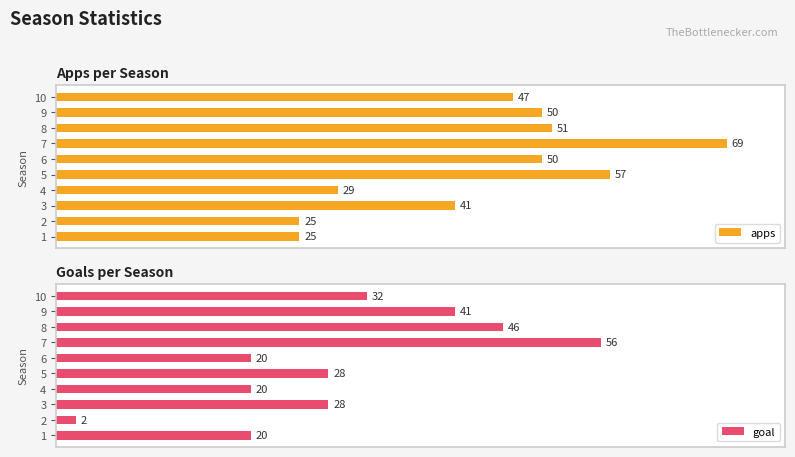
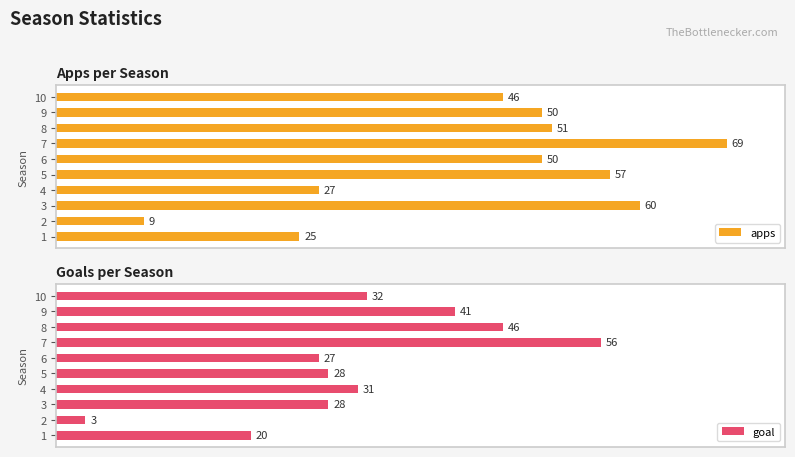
Apps per Season, 10: 47 -> 46
Apps per Season, 4: 29 -> 27
Apps per Season, 3: 41 -> 60
Apps per Season, 2: 25 -> 9
Goals per Season, 6: 20 -> 27
Goals per Season, 4: 20 -> 31
Goals per Season, 2: 2 -> 3
